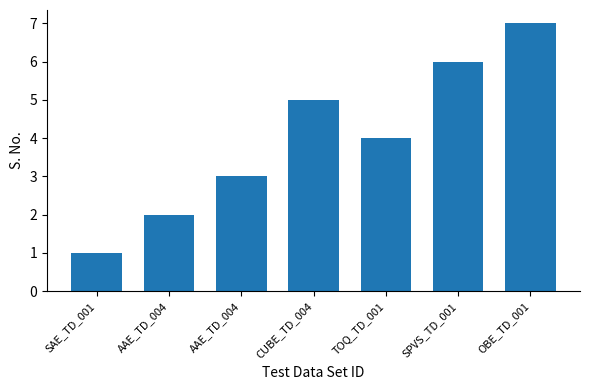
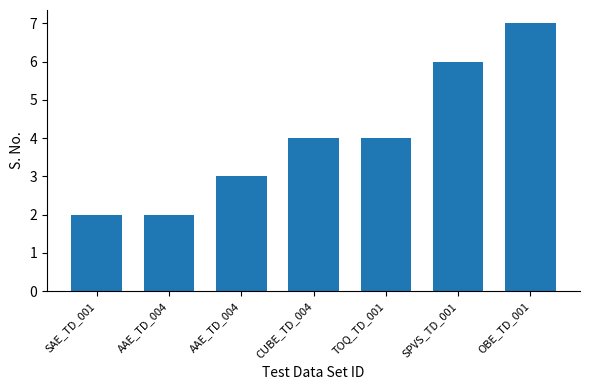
SAE_TD_001: 1 -> 2
CUBE_TD_004: 5 -> 4
